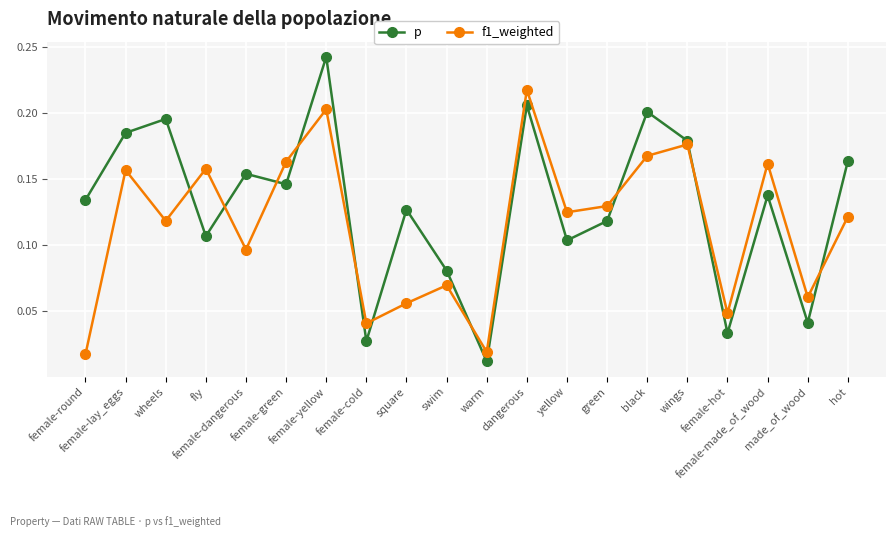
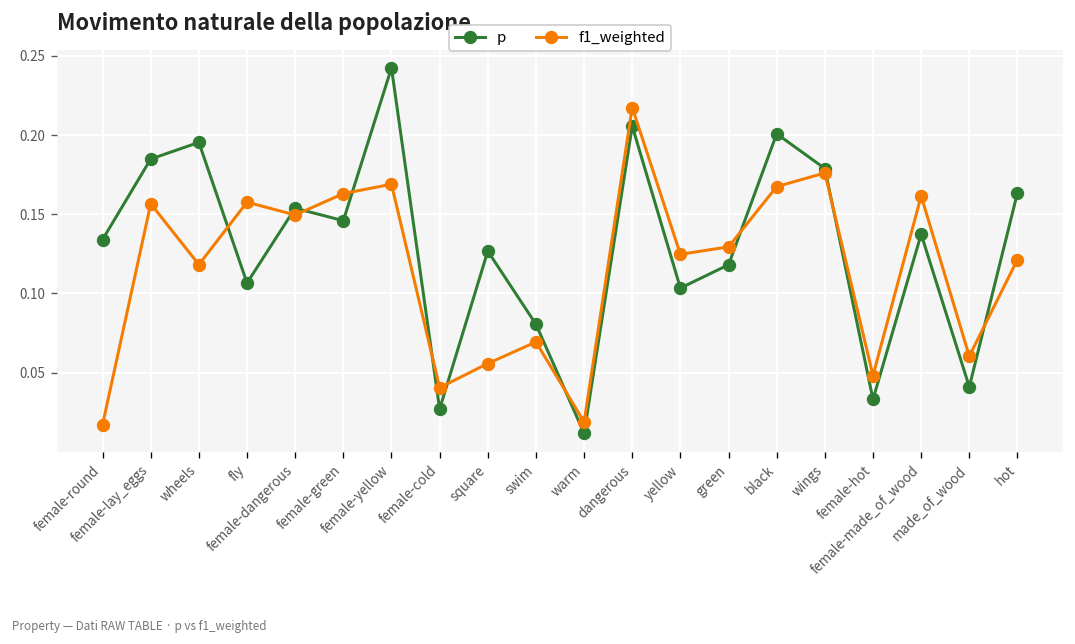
f1_weighted, female-dangerous: 0.096 -> 0.149
f1_weighted, female-yellow: 0.203 -> 0.169
